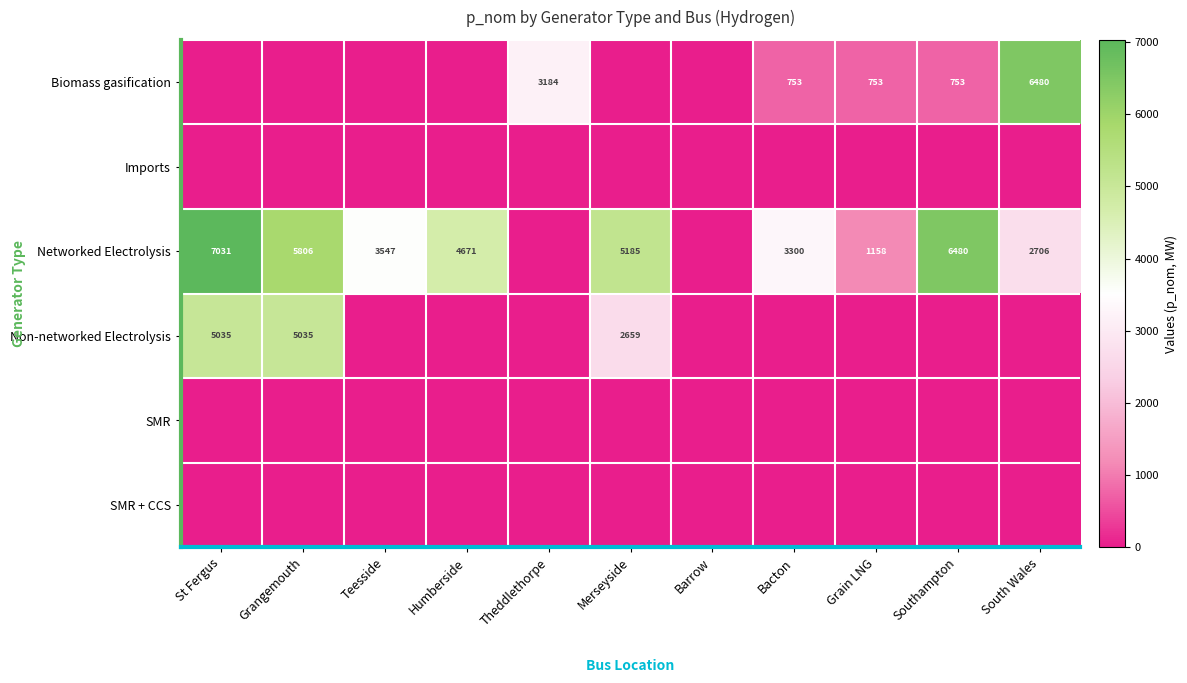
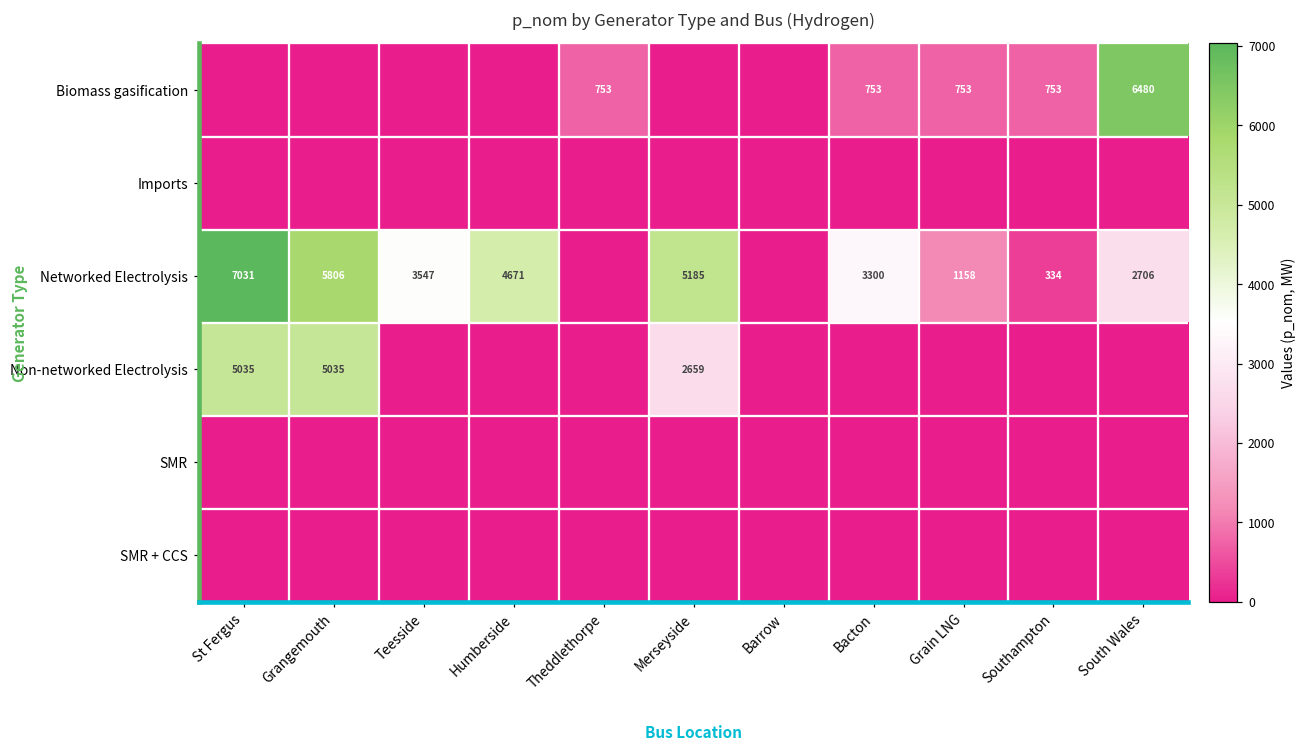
Biomass gasification, Theddlethorpe: 3184 -> 753
Networked Electrolysis, Southampton: 6480 -> 334
